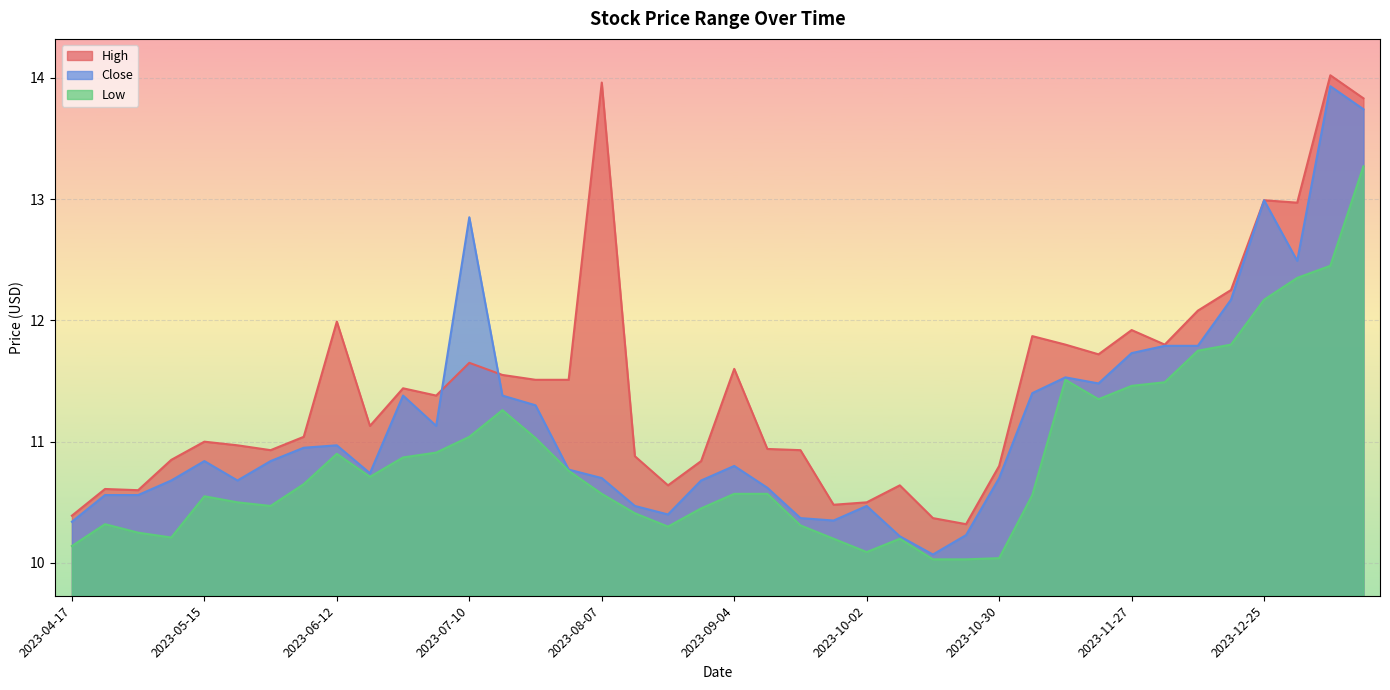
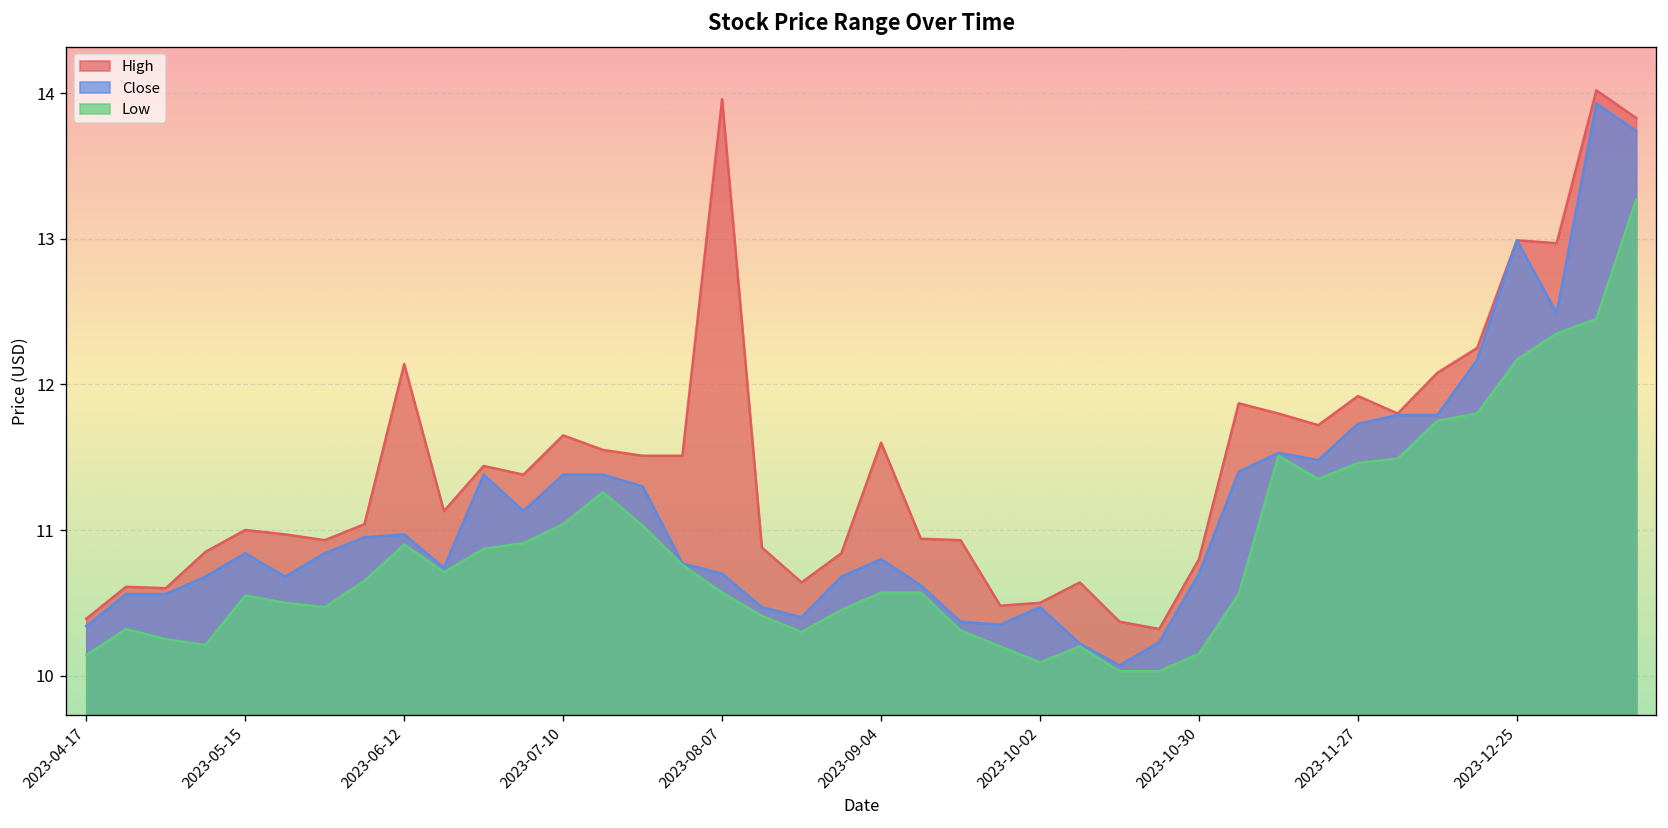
High, 2023-06-12: 11.99 -> 12.14
Close, 2023-07-10: 12.85 -> 11.38
Low, 2023-10-30: 10.04 -> 10.15
